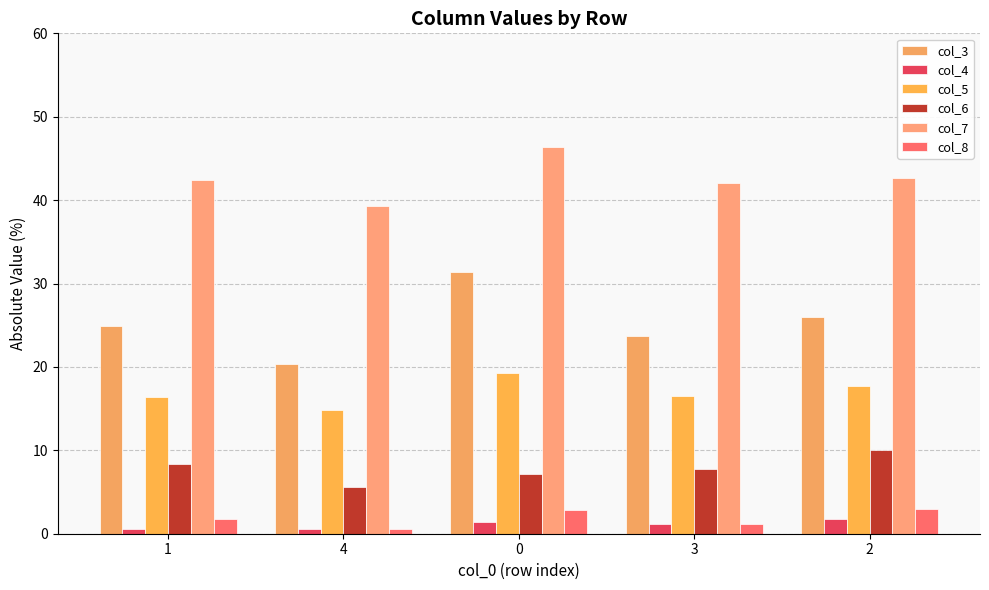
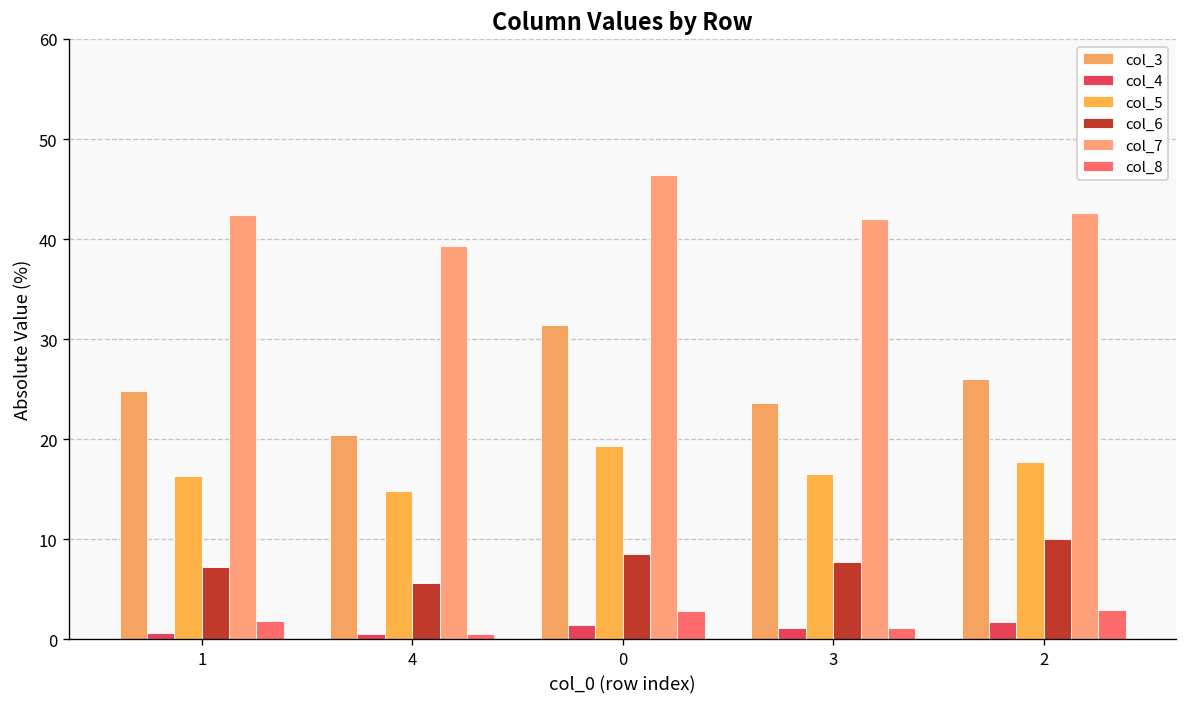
col_6, 1: 8 -> 7
col_6, 0: 7 -> 9
